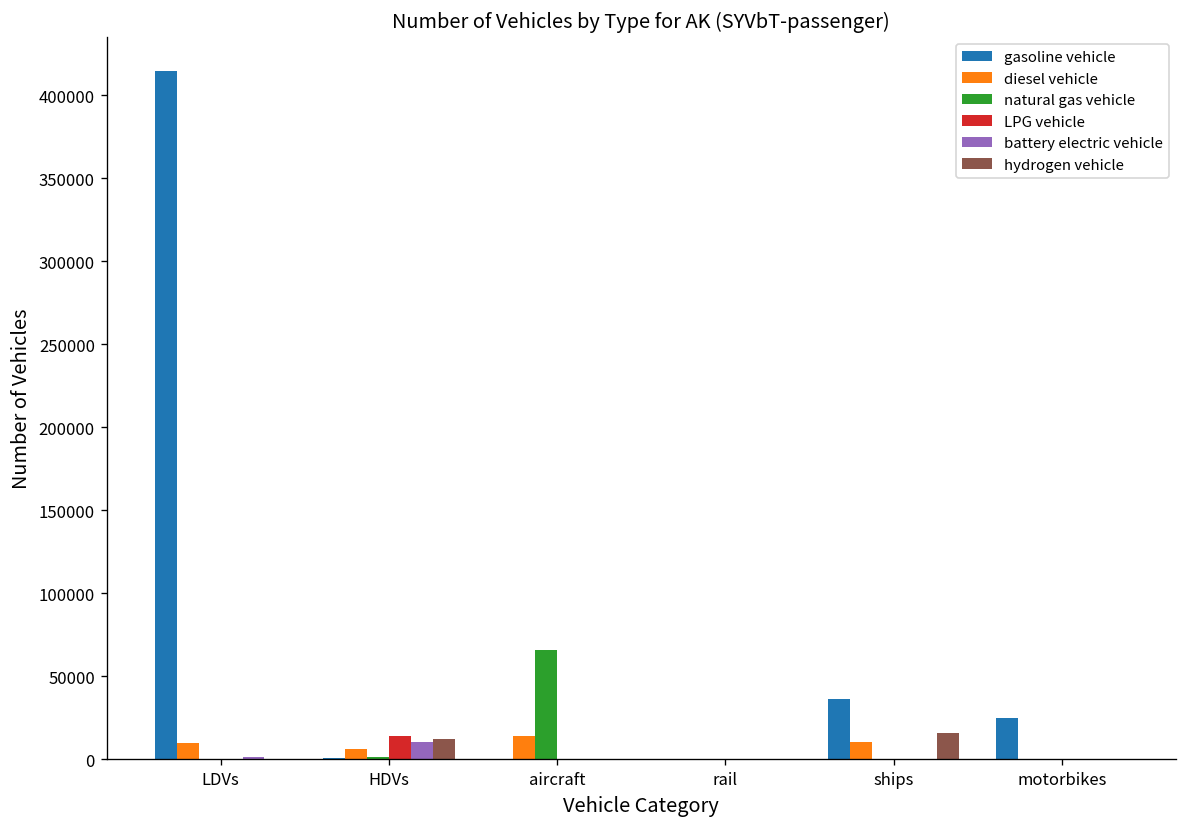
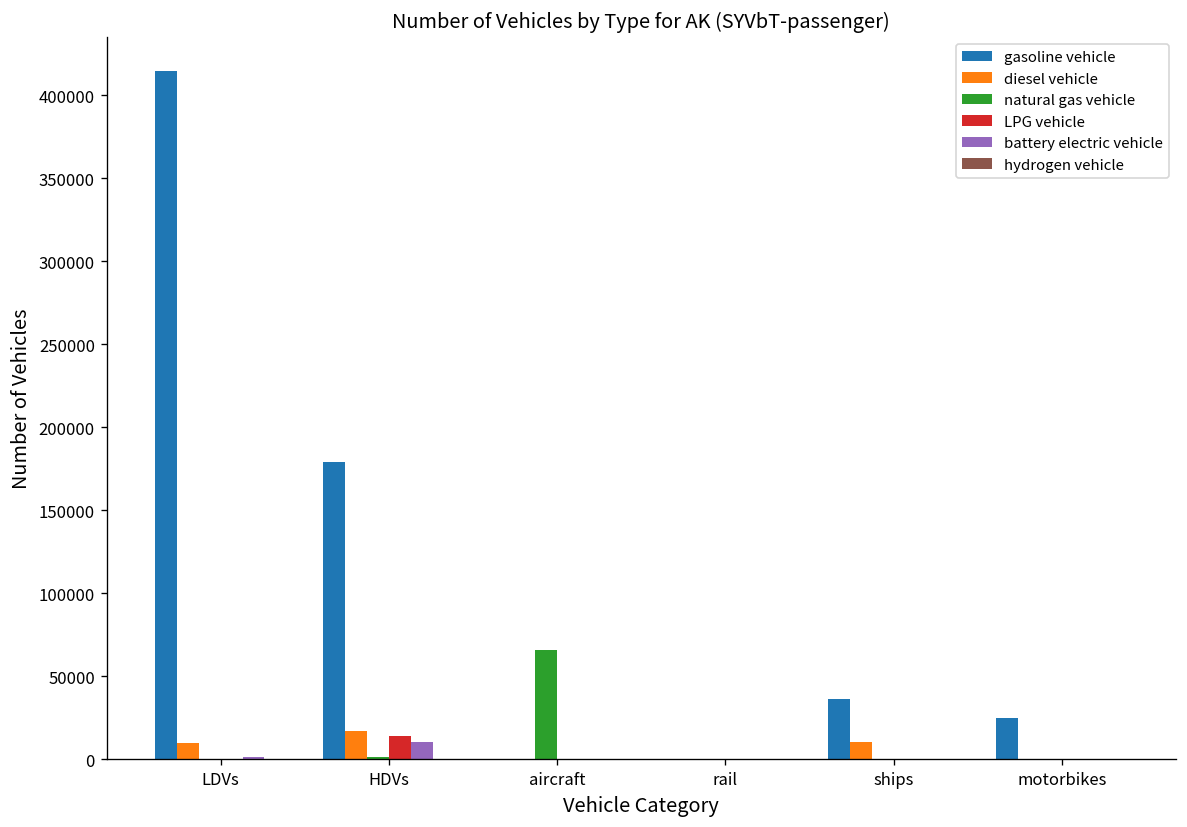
gasoline vehicle, HDVs: 1000 -> 179000
diesel vehicle, HDVs: 6000 -> 17000
hydrogen vehicle, HDVs: 12000 -> 0
diesel vehicle, aircraft: 14000 -> 0
hydrogen vehicle, ships: 16000 -> 0
